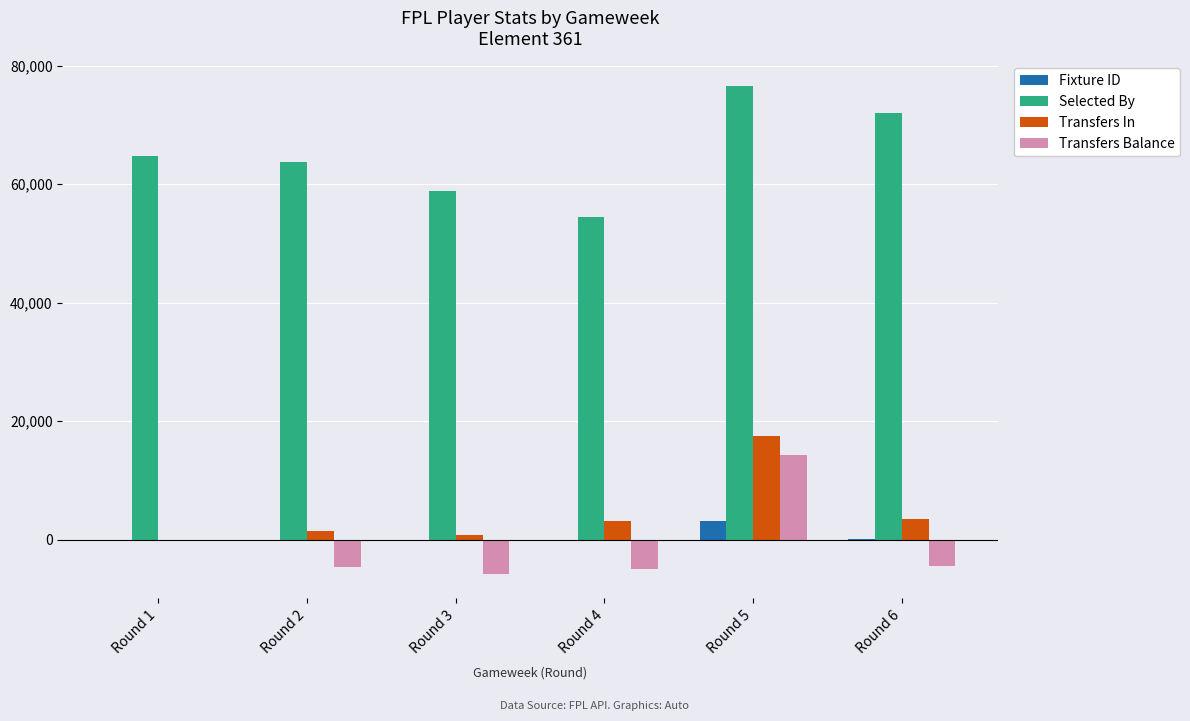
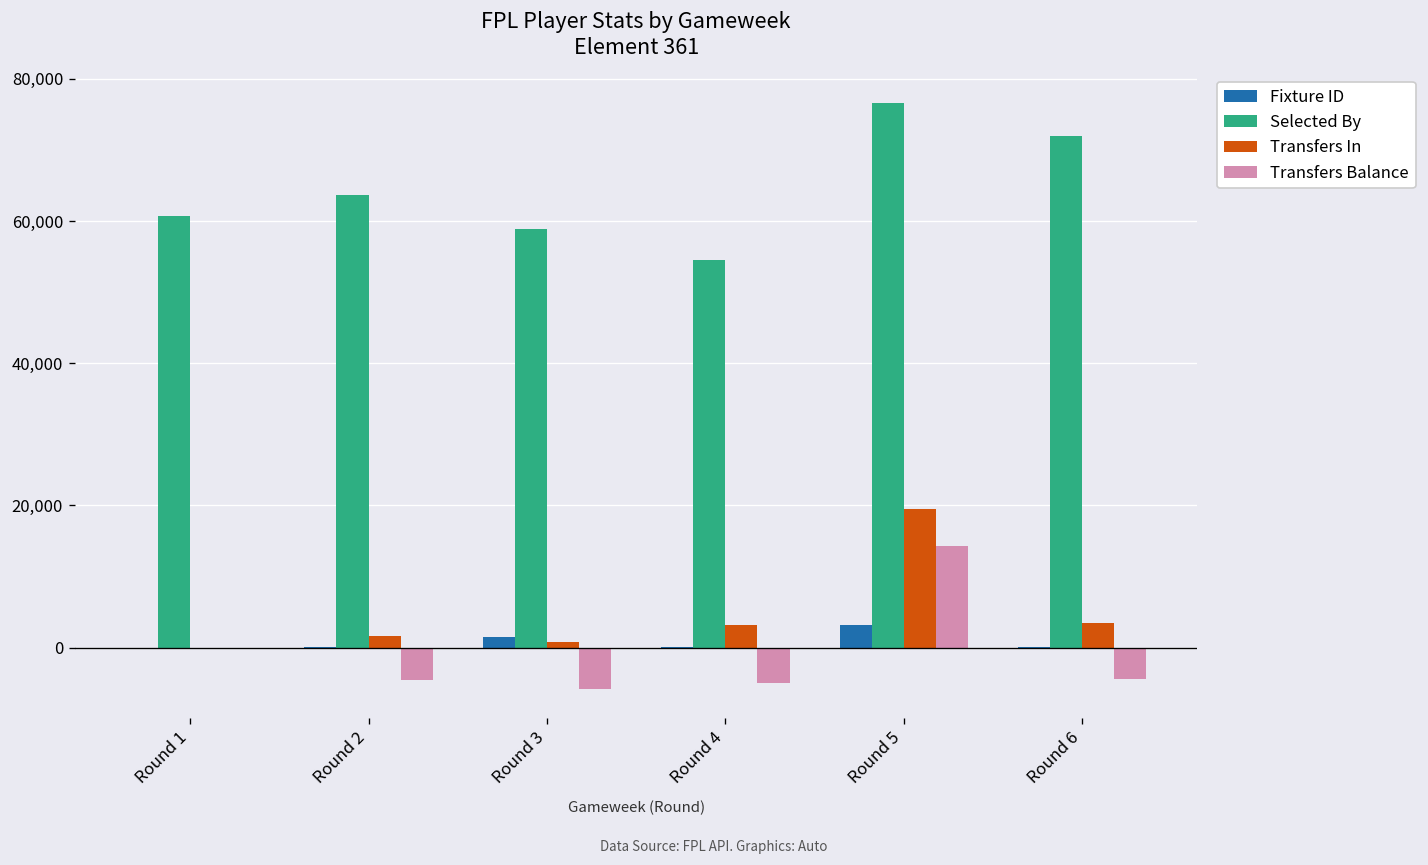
Selected By, Round 1: 65,000 -> 61,000
Fixture ID, Round 3: 0 -> 2,000
Transfers In, Round 5: 17,000 -> 20,000
